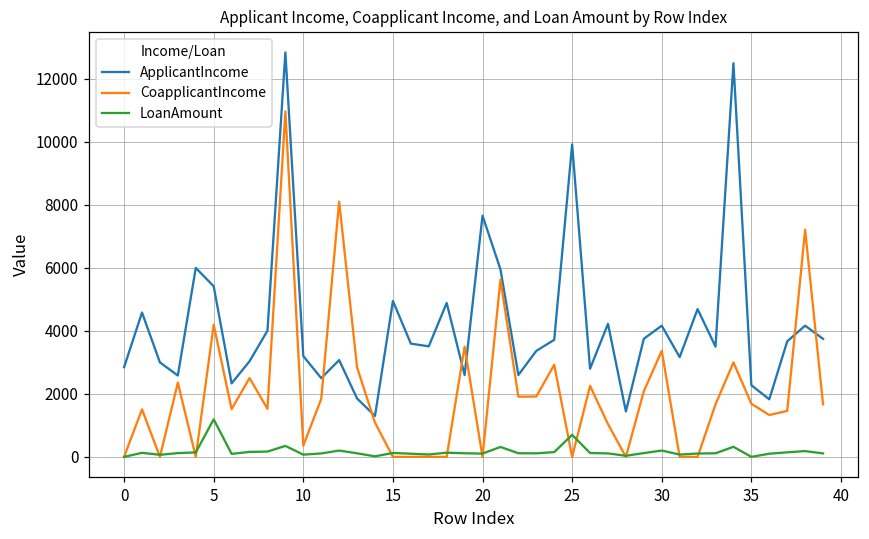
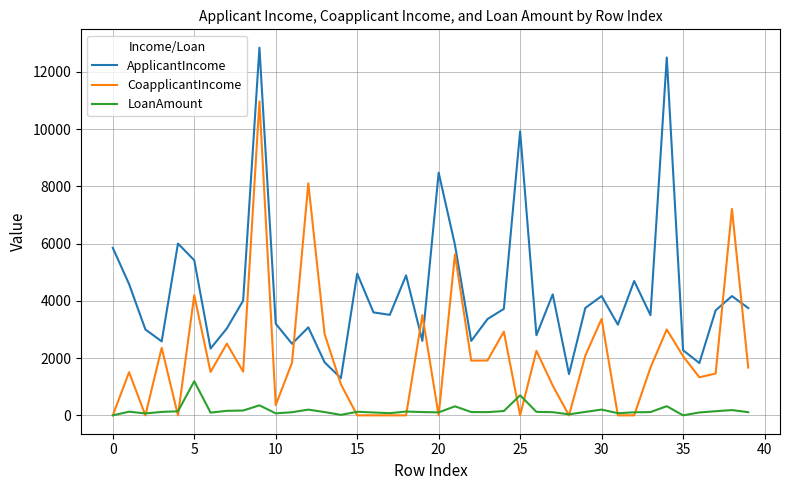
ApplicantIncome, 0: 2800 -> 5800
ApplicantIncome, 20: 7700 -> 8500
CoapplicantIncome, 35: 1700 -> 2100
